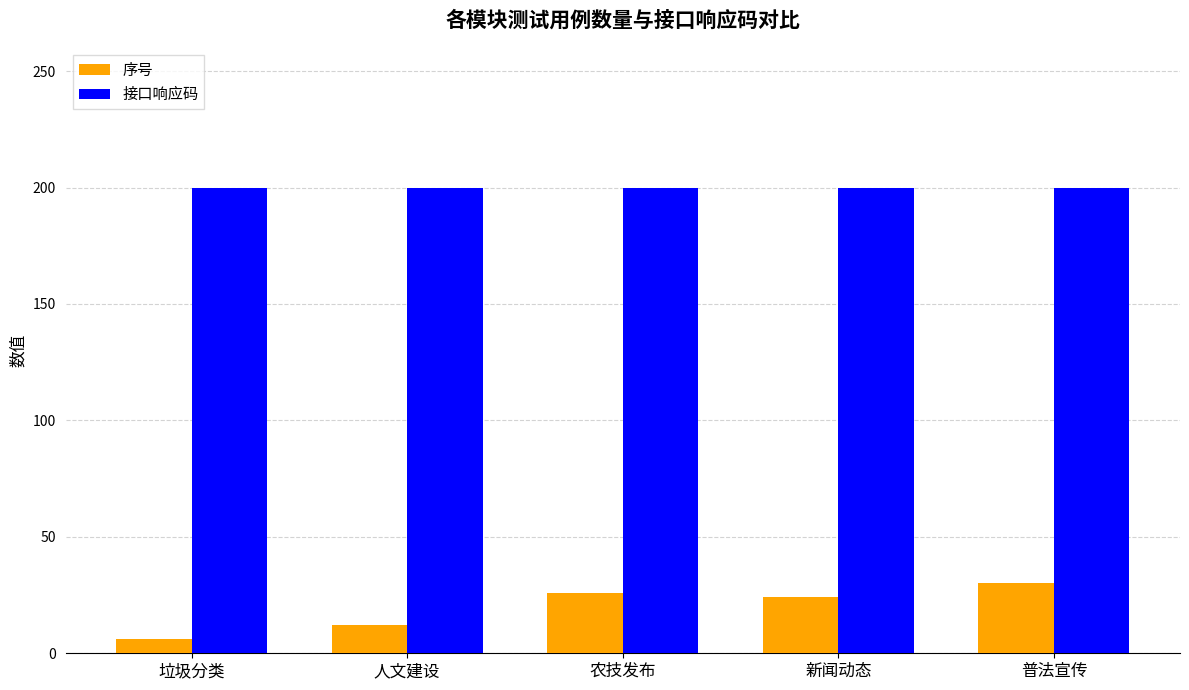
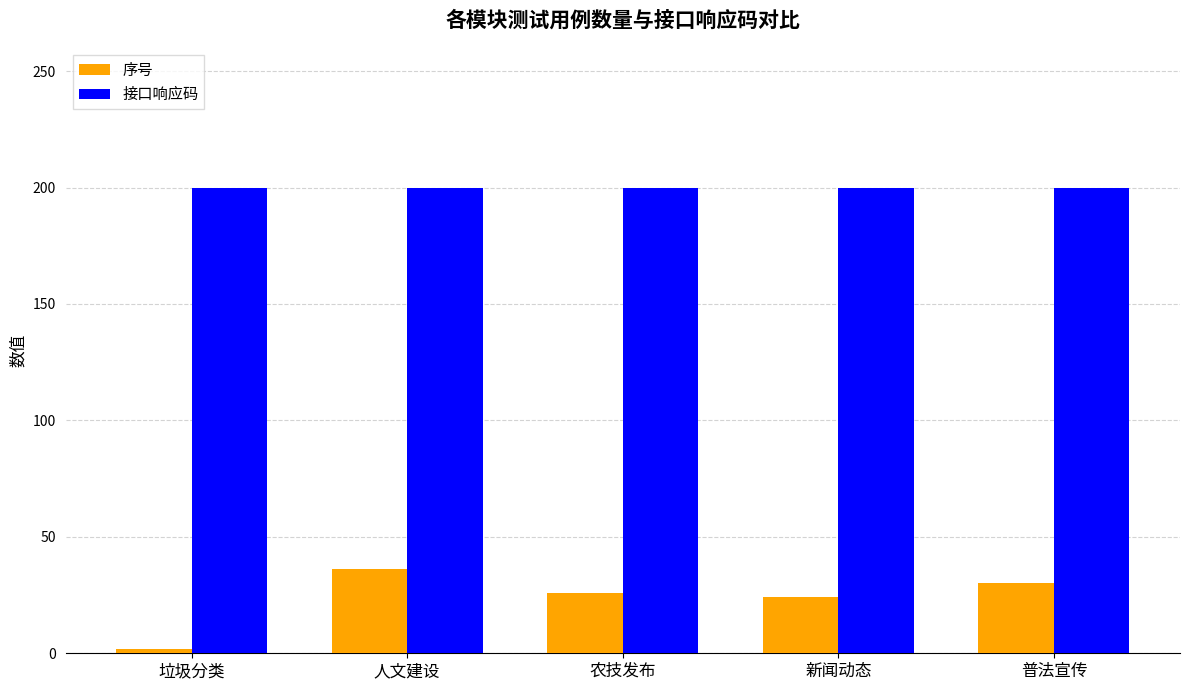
序号, 垃圾分类: 6 -> 2
序号, 人文建设: 12 -> 36
